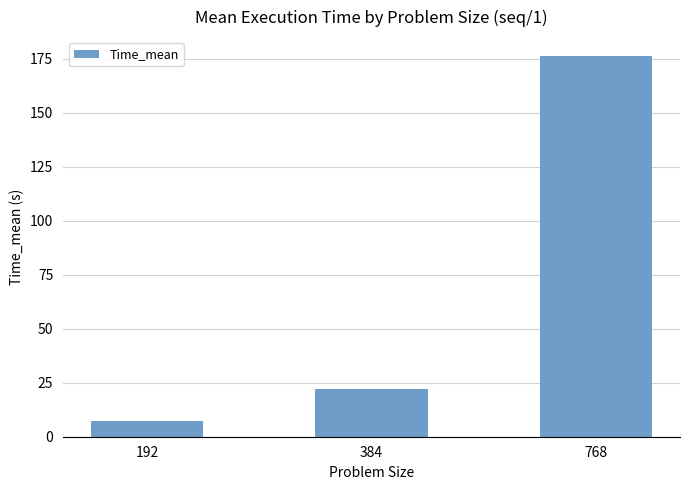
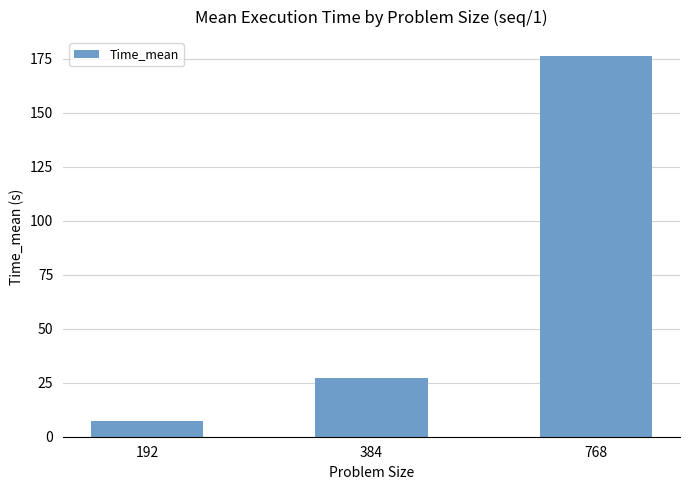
384: 22 -> 27
